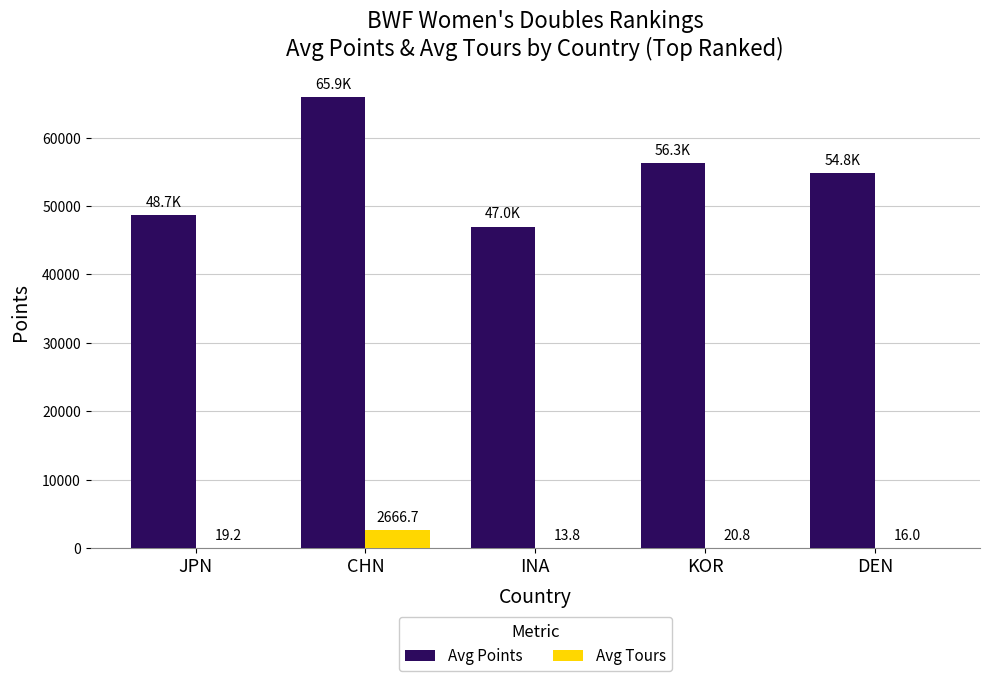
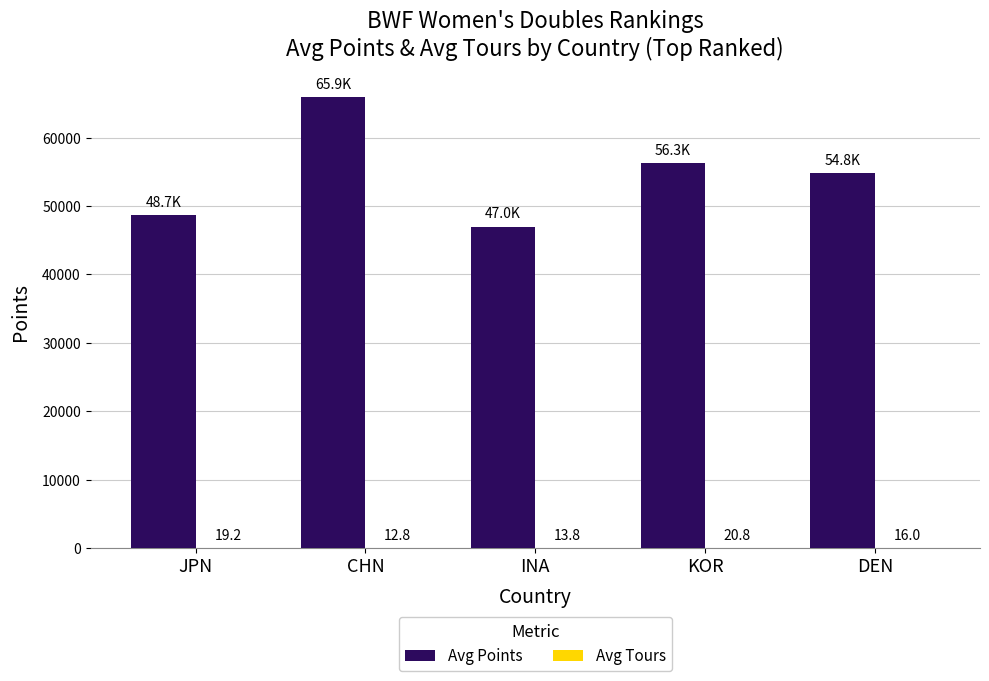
Avg Tours, CHN: 2666.7 -> 12.8
